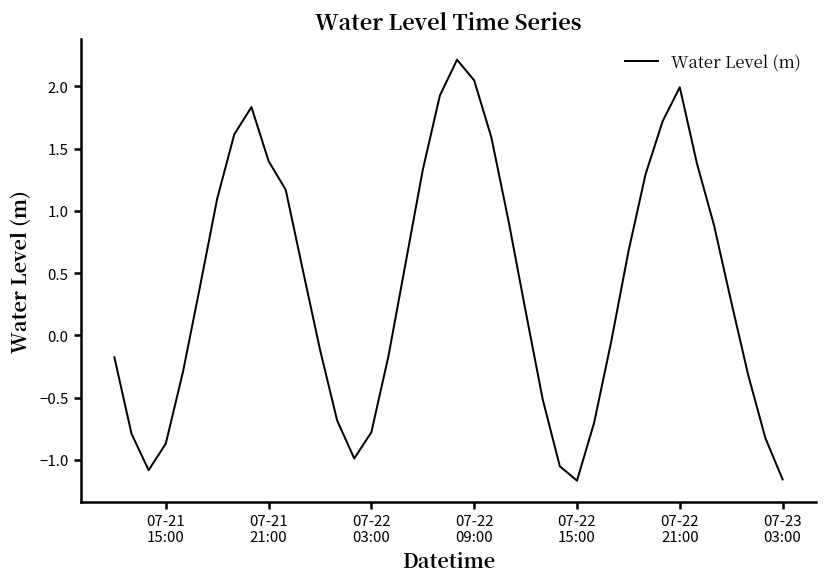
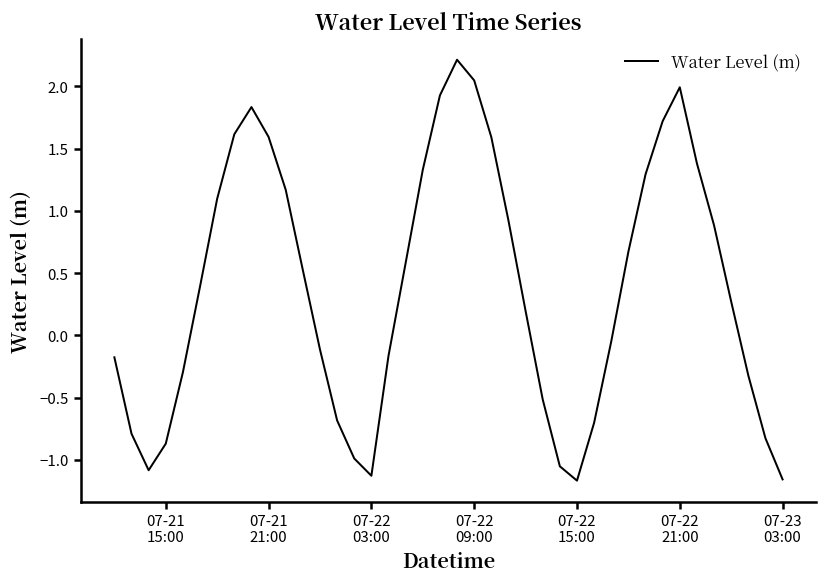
07-21 21:00: 1.40 -> 1.59
07-22 03:00: -0.78 -> -1.13
